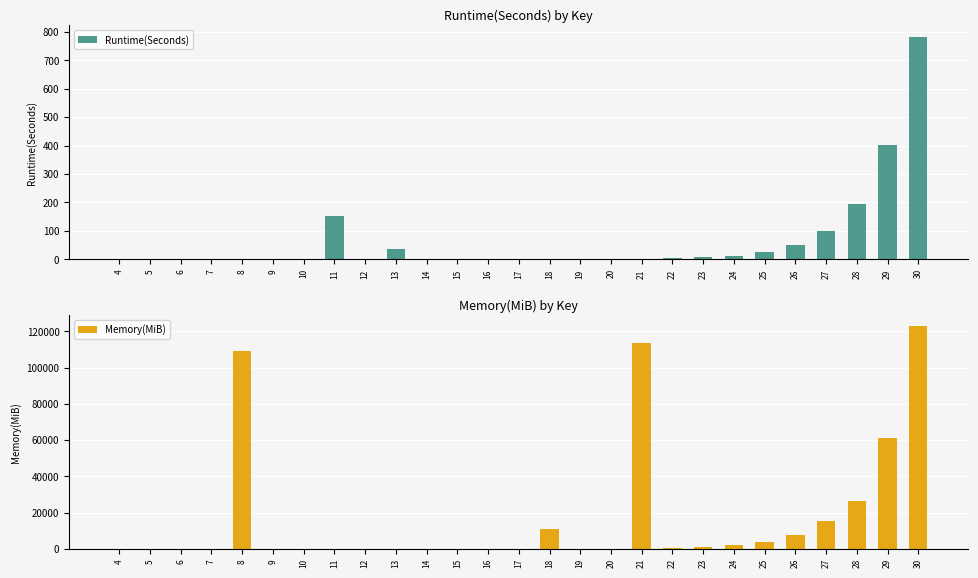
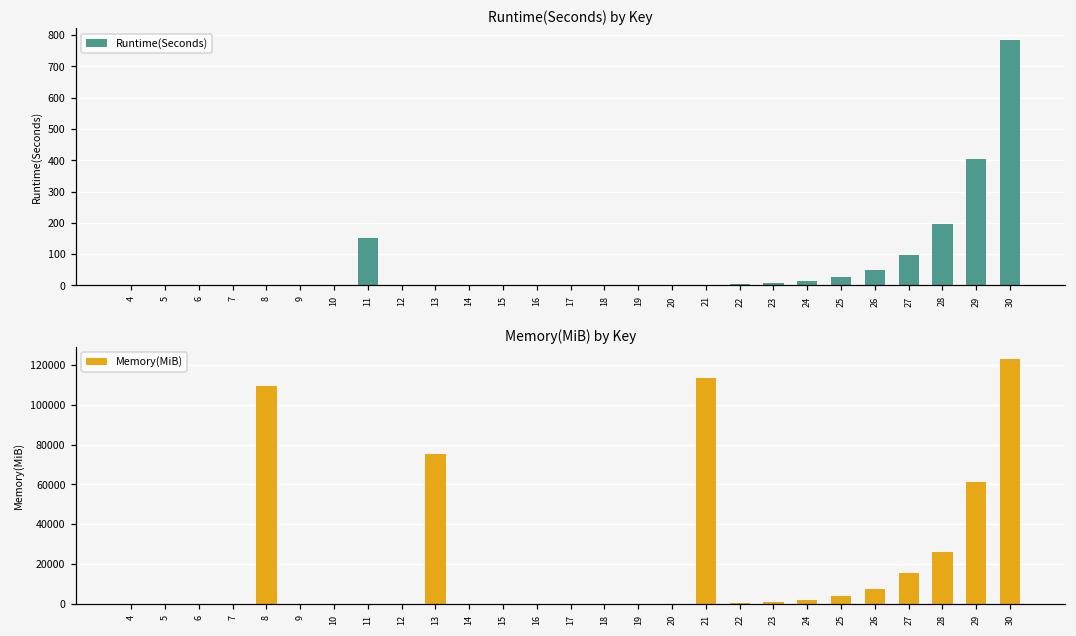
Runtime(Seconds) by Key, 13: 40 -> 0
Memory(MiB) by Key, 13: 0 -> 75000
Memory(MiB) by Key, 18: 11000 -> 0
